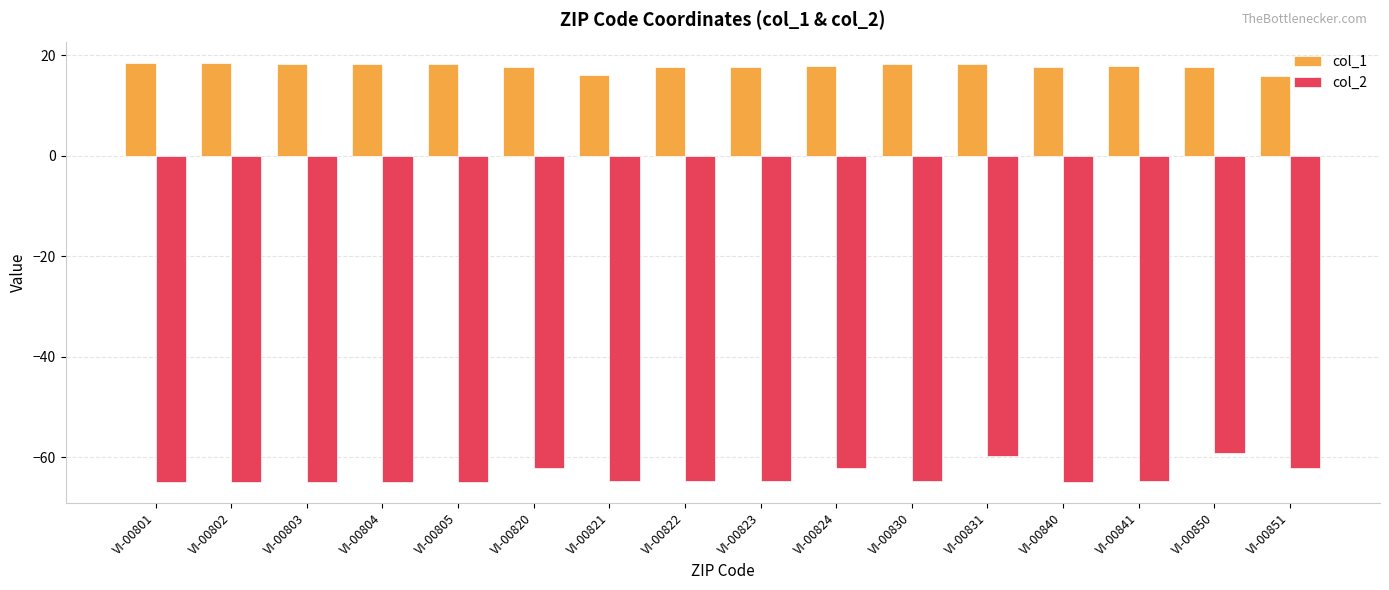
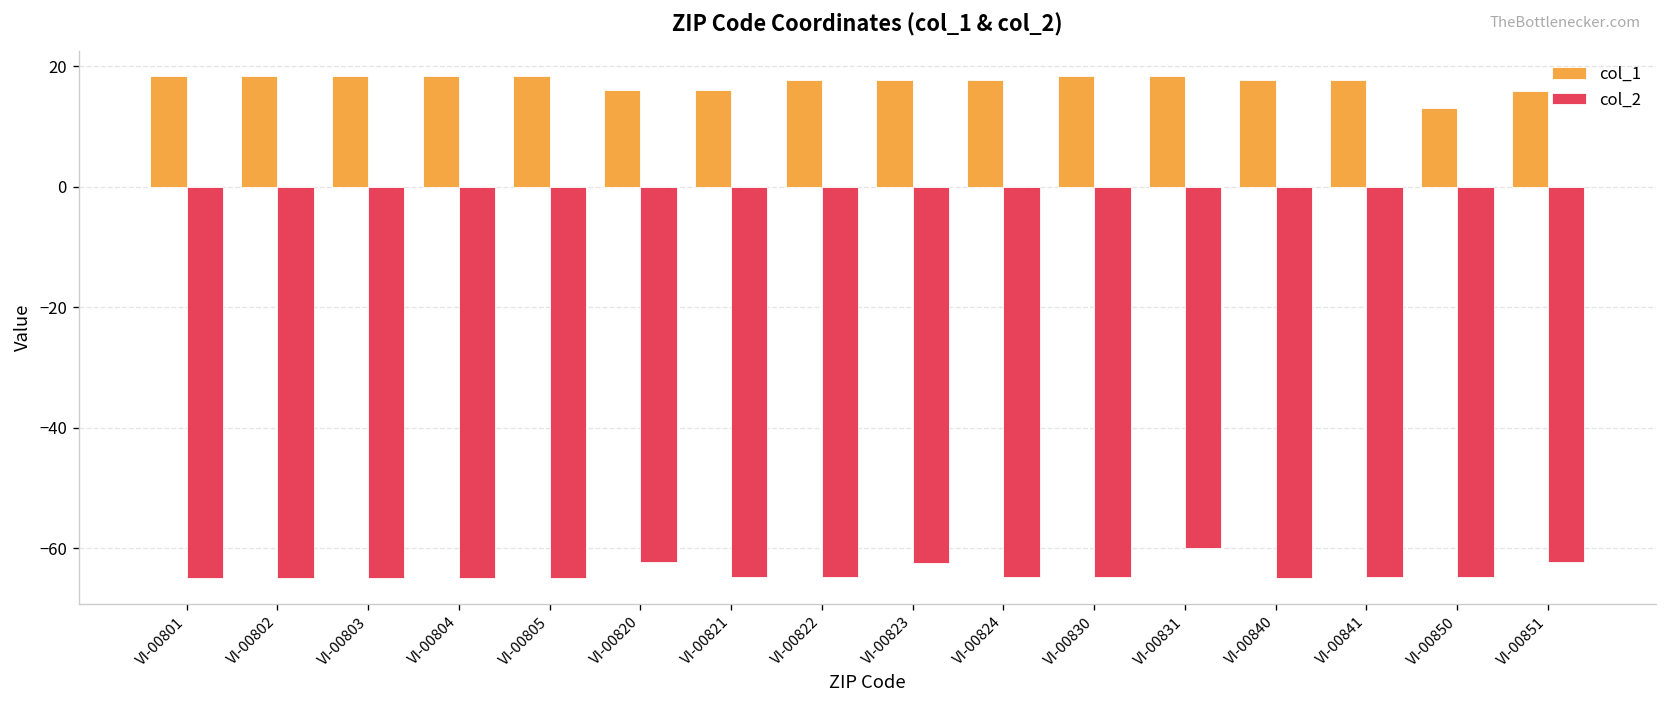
col_1, VI-00820: 18 -> 16
col_2, VI-00823: -65 -> -62
col_2, VI-00824: -62 -> -65
col_1, VI-00850: 18 -> 13
col_2, VI-00850: -59 -> -65
